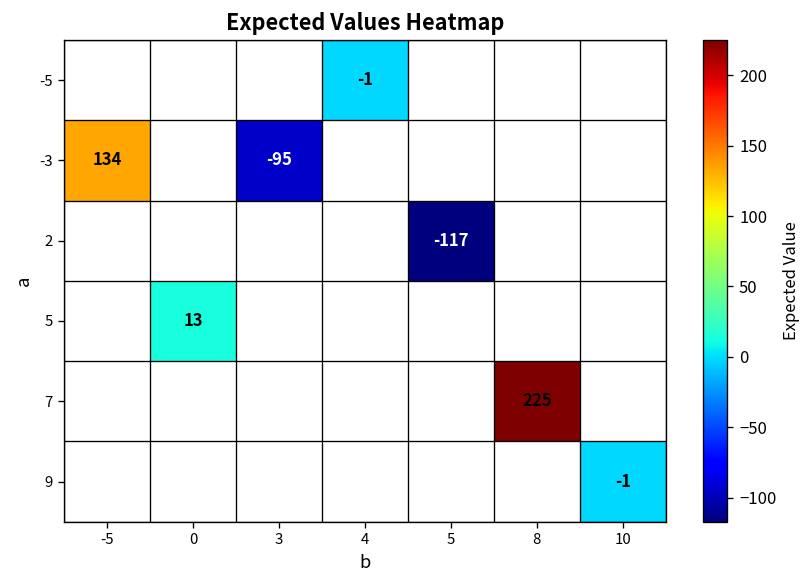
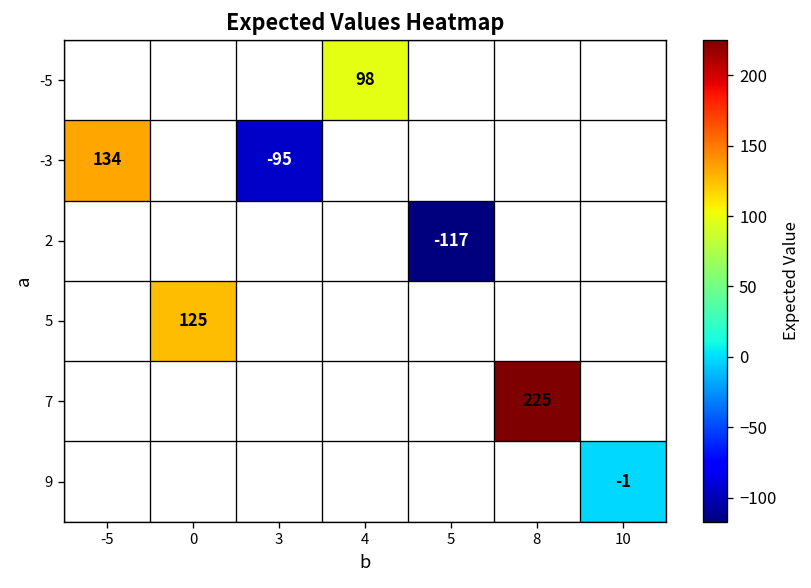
-5, 4: -1 -> 98
5, 0: 13 -> 125
